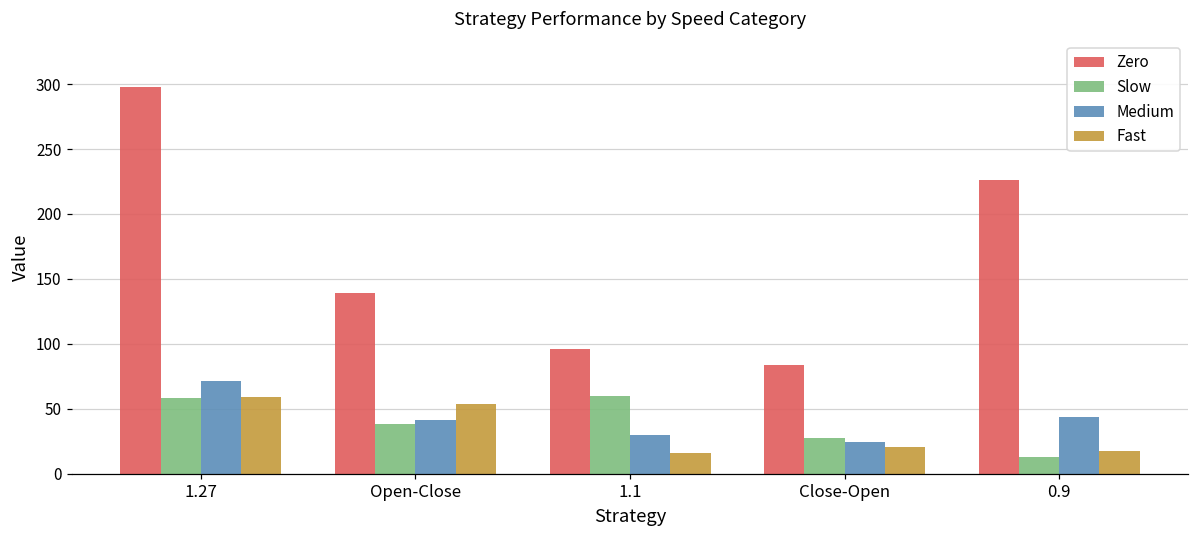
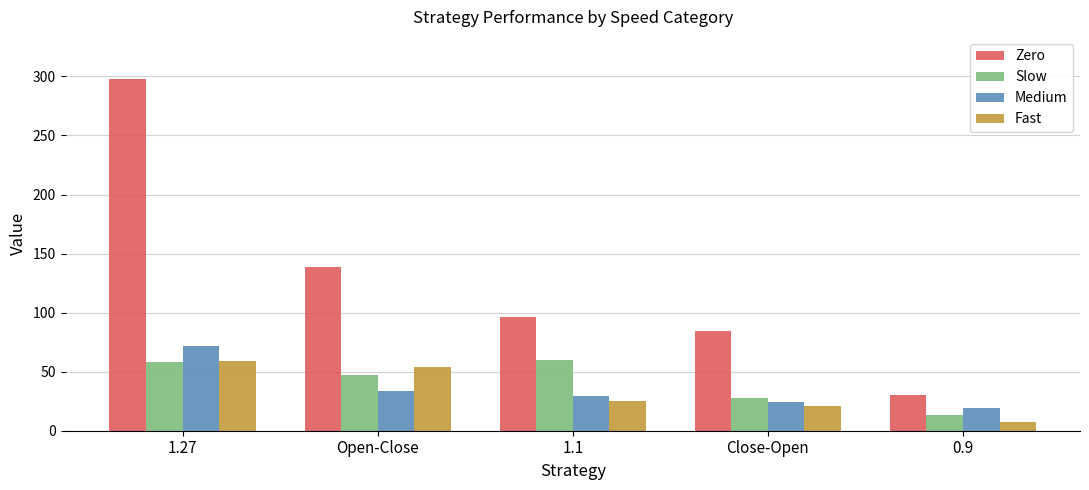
Slow, Open-Close: 38 -> 47
Medium, Open-Close: 42 -> 34
Fast, 1.1: 16 -> 25
Zero, 0.9: 226 -> 30
Medium, 0.9: 44 -> 19
Fast, 0.9: 18 -> 7
